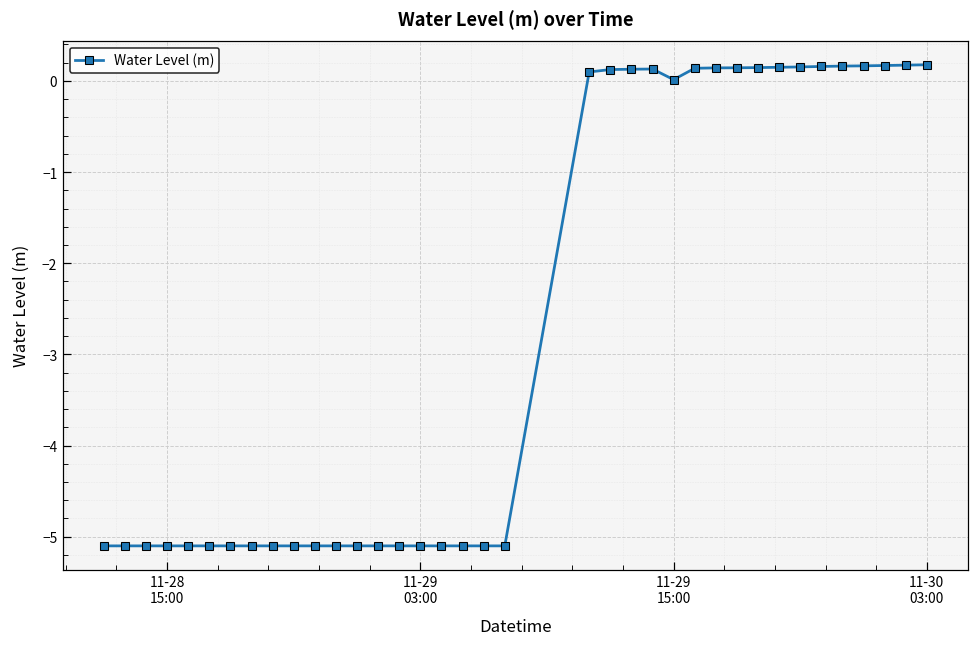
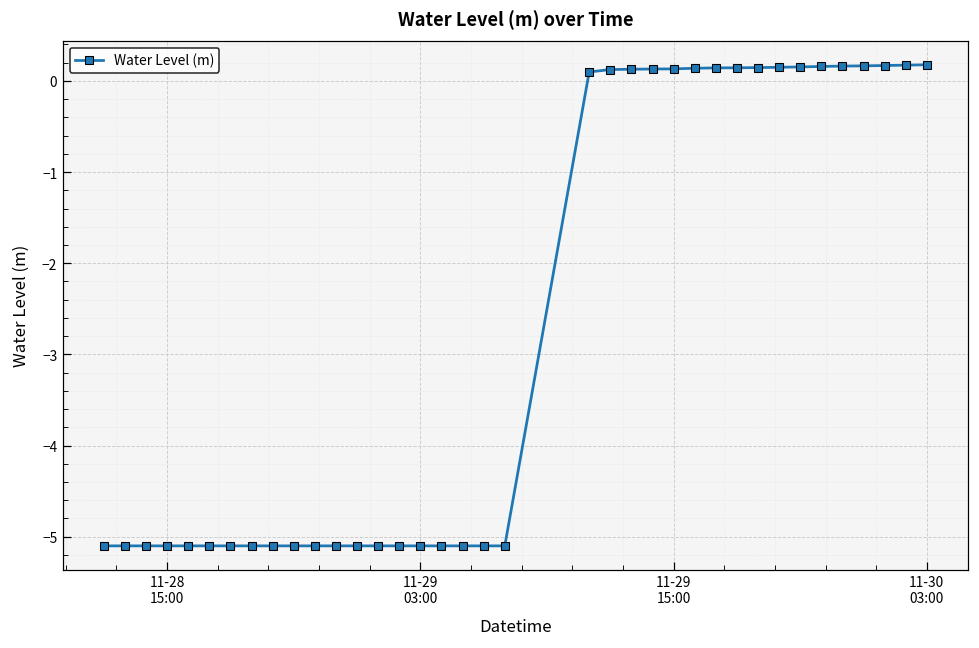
11-29 15:00: 0.0 -> 0.1
